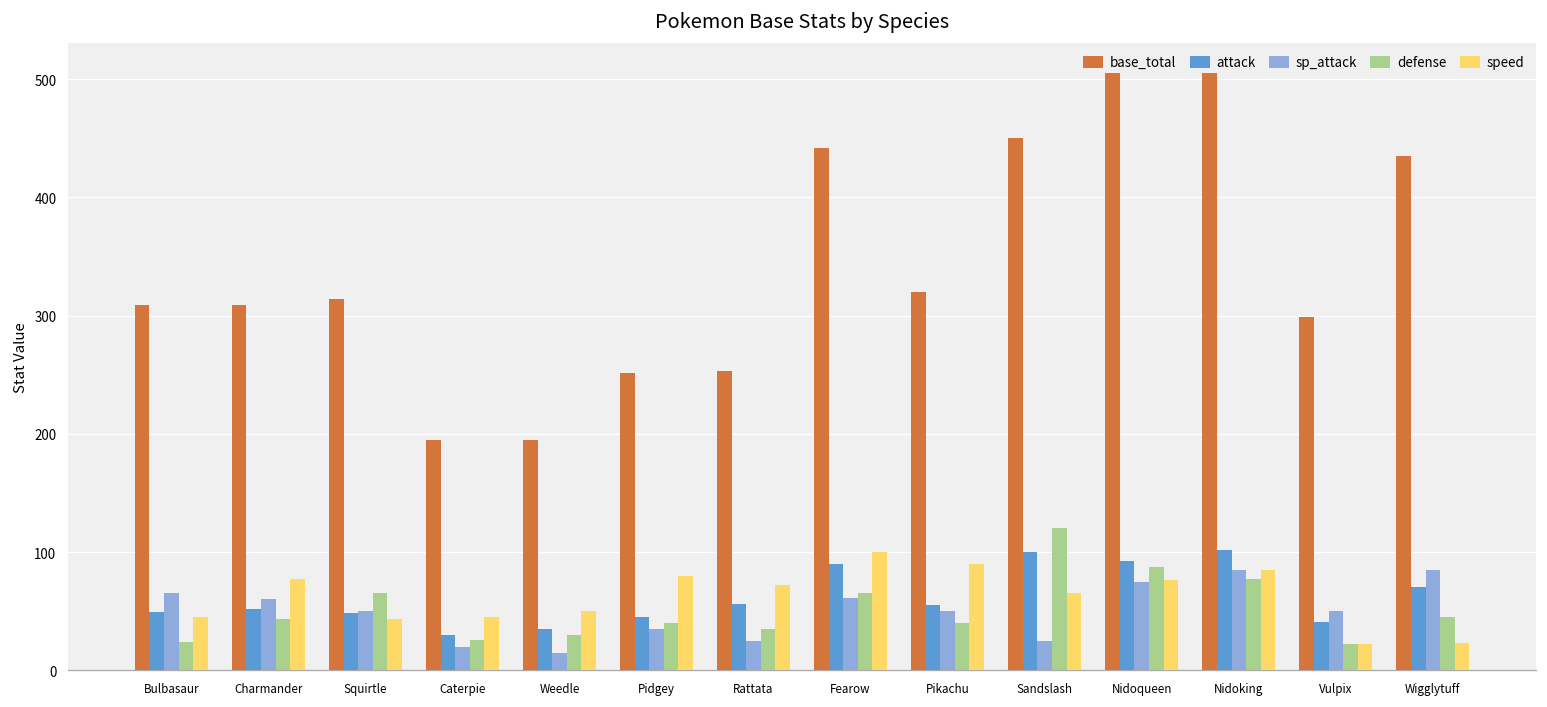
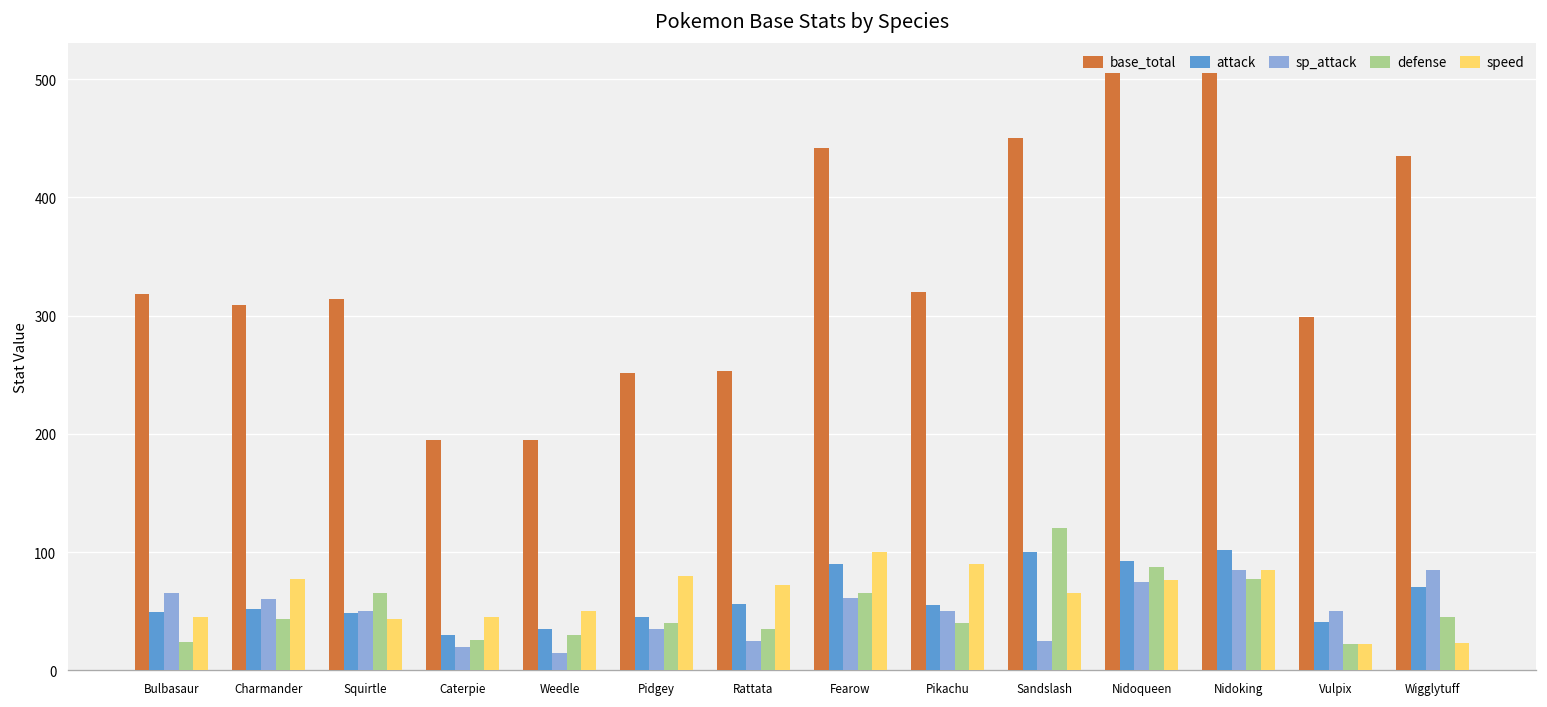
base_total, Bulbasaur: 310 -> 320
